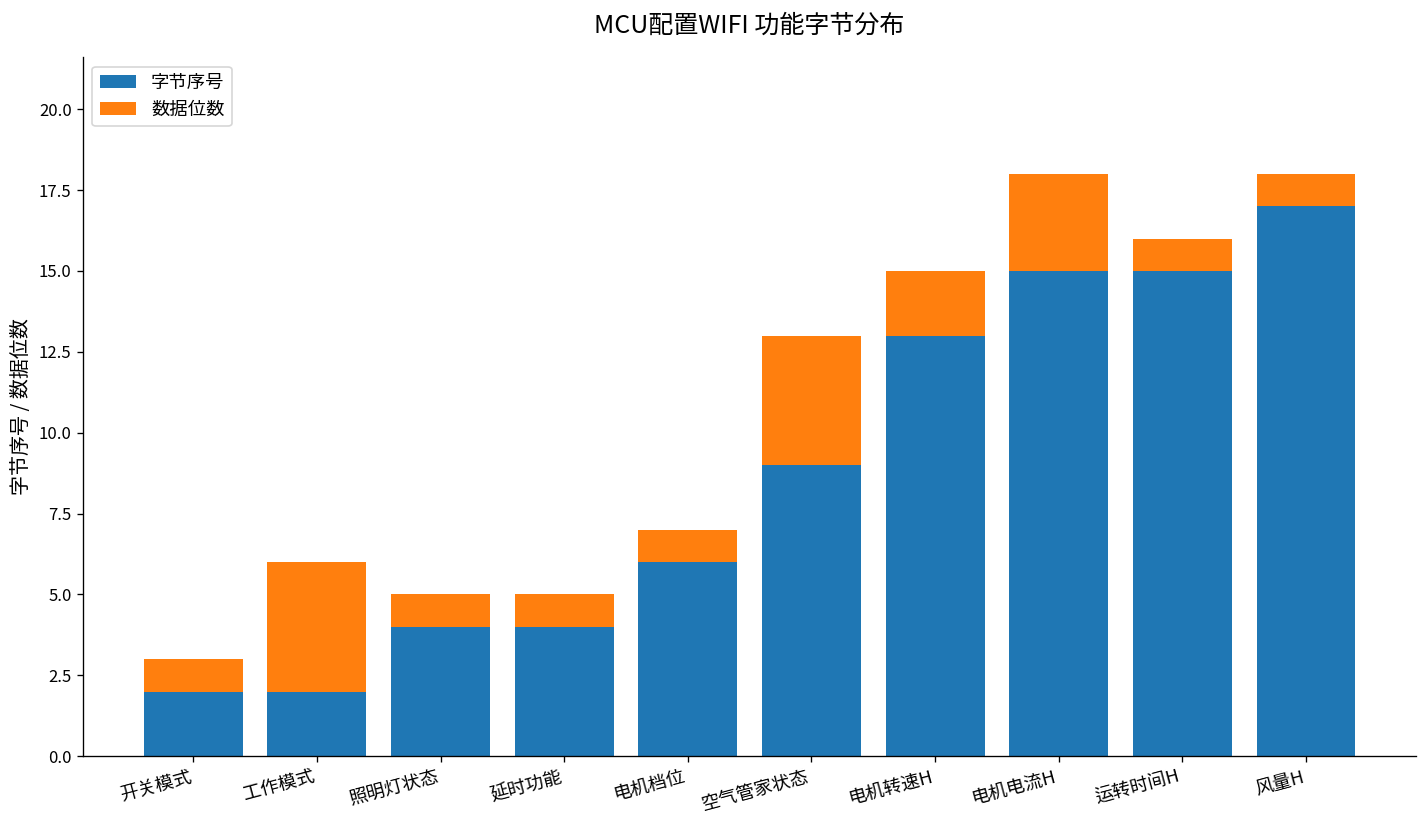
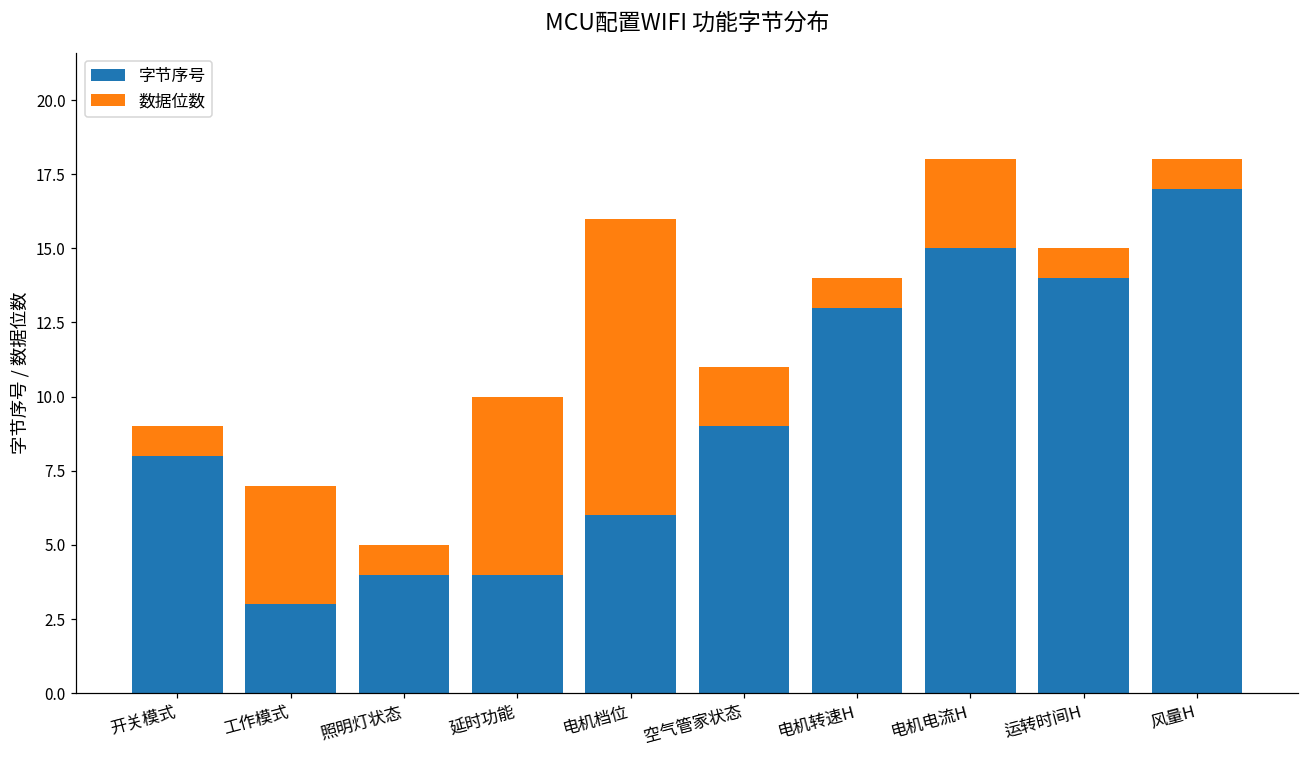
字节序号, 开关模式: 2 -> 8
字节序号, 工作模式: 2 -> 3
数据位数, 延时功能: 1 -> 6
数据位数, 电机档位: 1 -> 10
数据位数, 空气管家状态: 4 -> 2
数据位数, 电机转速H: 2 -> 1
字节序号, 运转时间H: 15 -> 14
